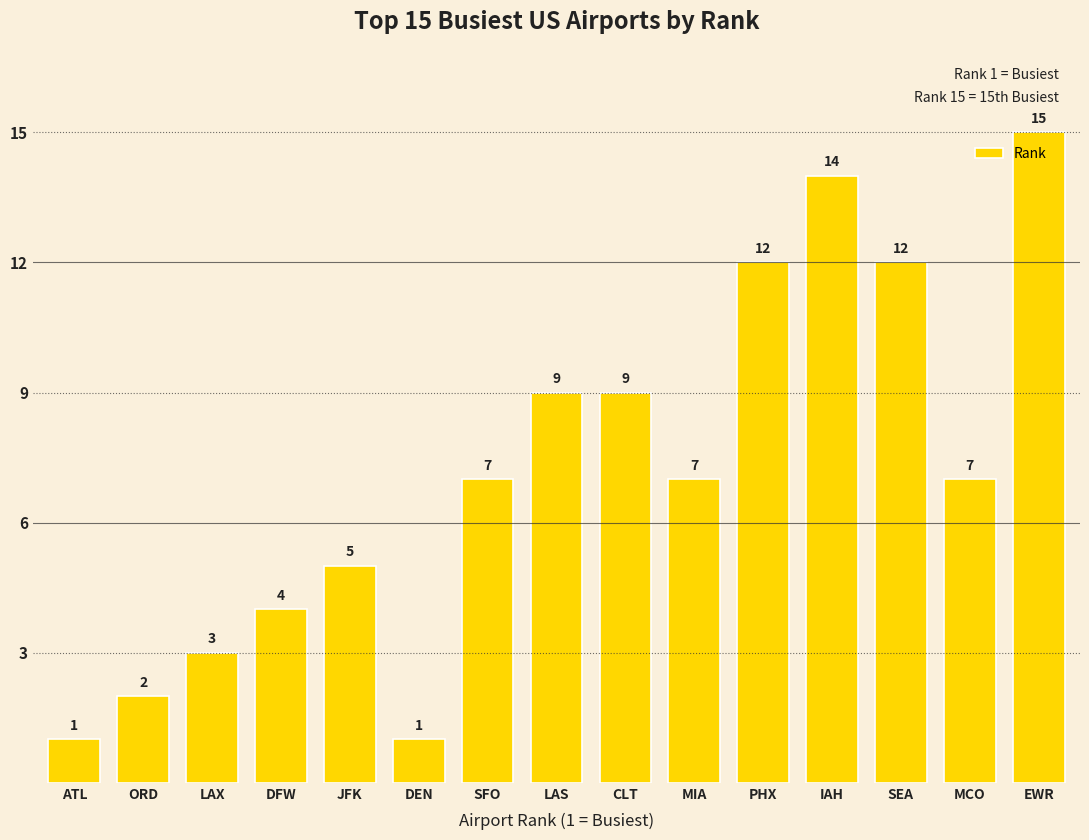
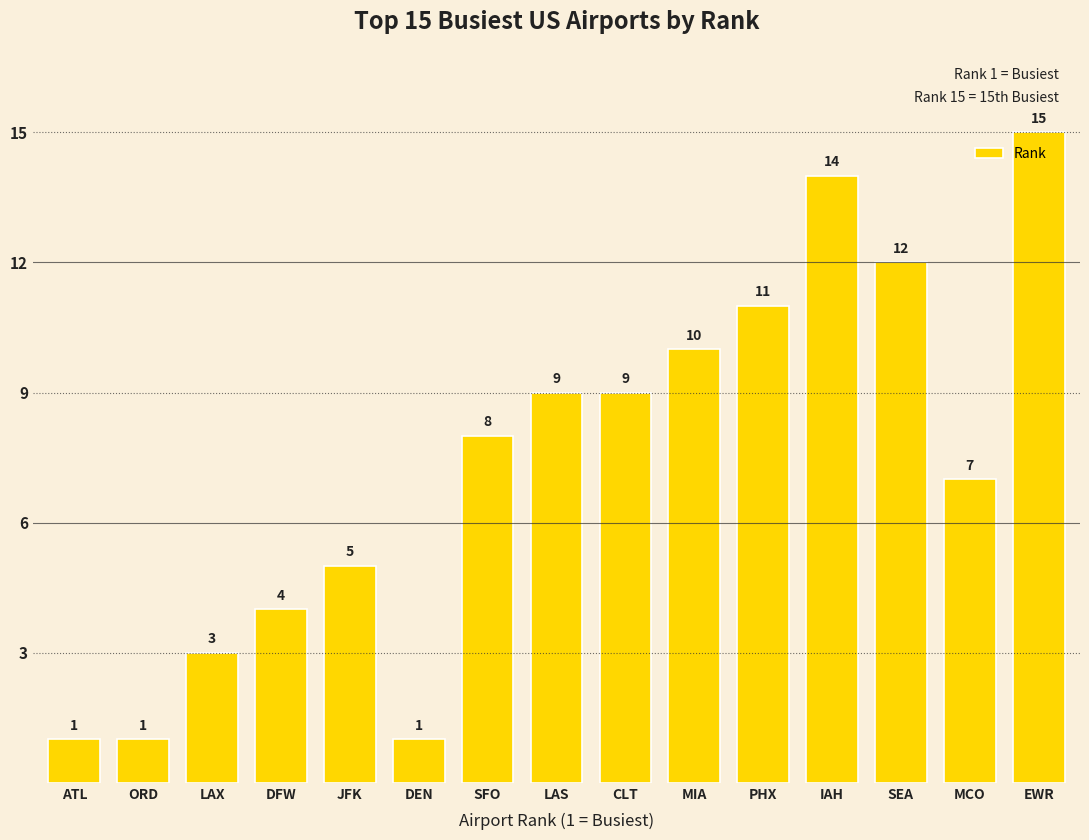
ORD: 2 -> 1
SFO: 7 -> 8
MIA: 7 -> 10
PHX: 12 -> 11
